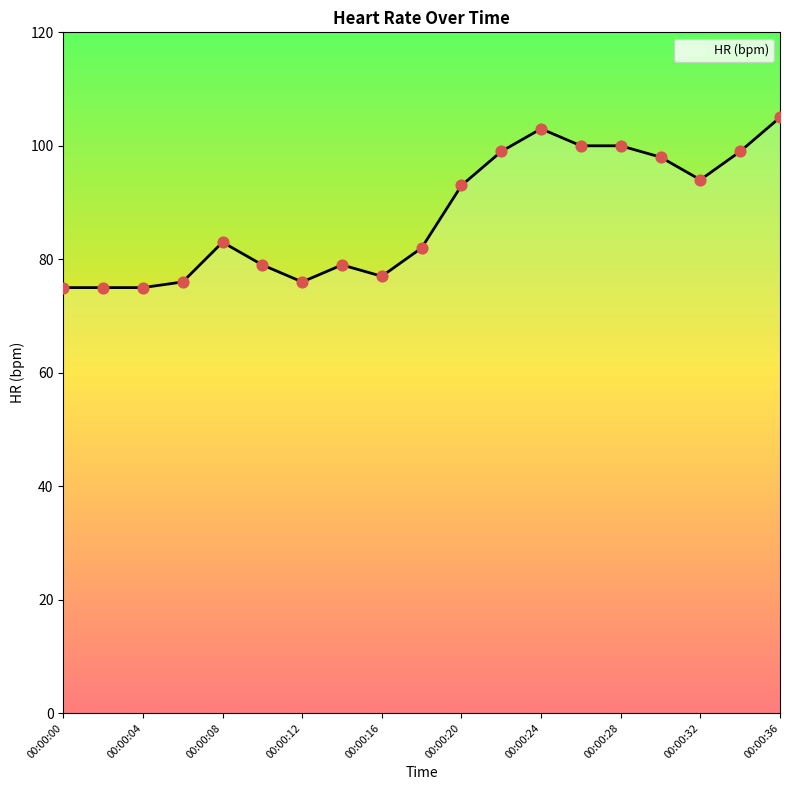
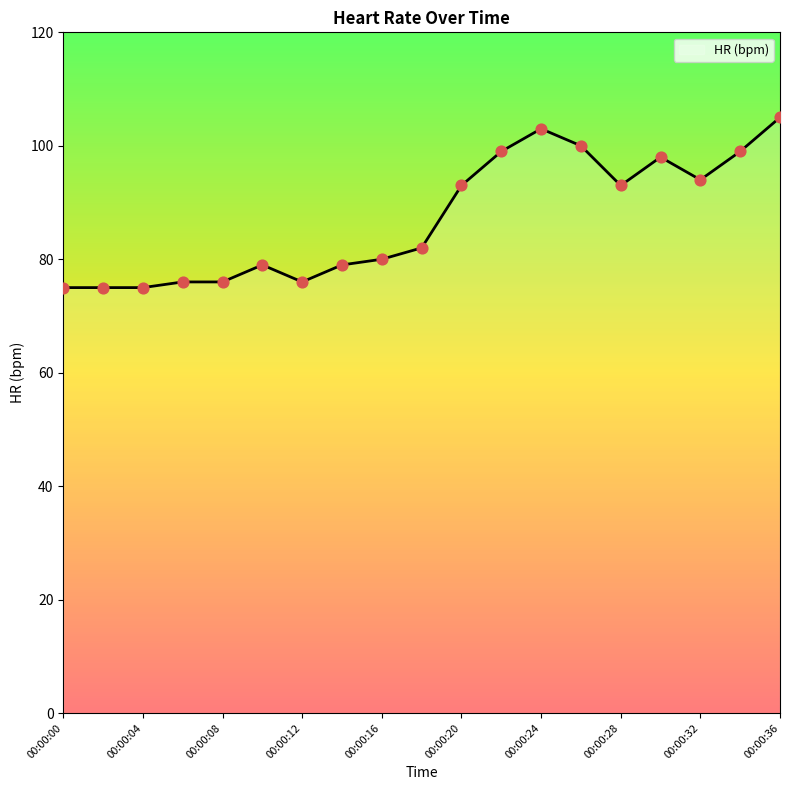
00:00:08: 83 -> 76
00:00:16: 77 -> 80
00:00:28: 100 -> 93
